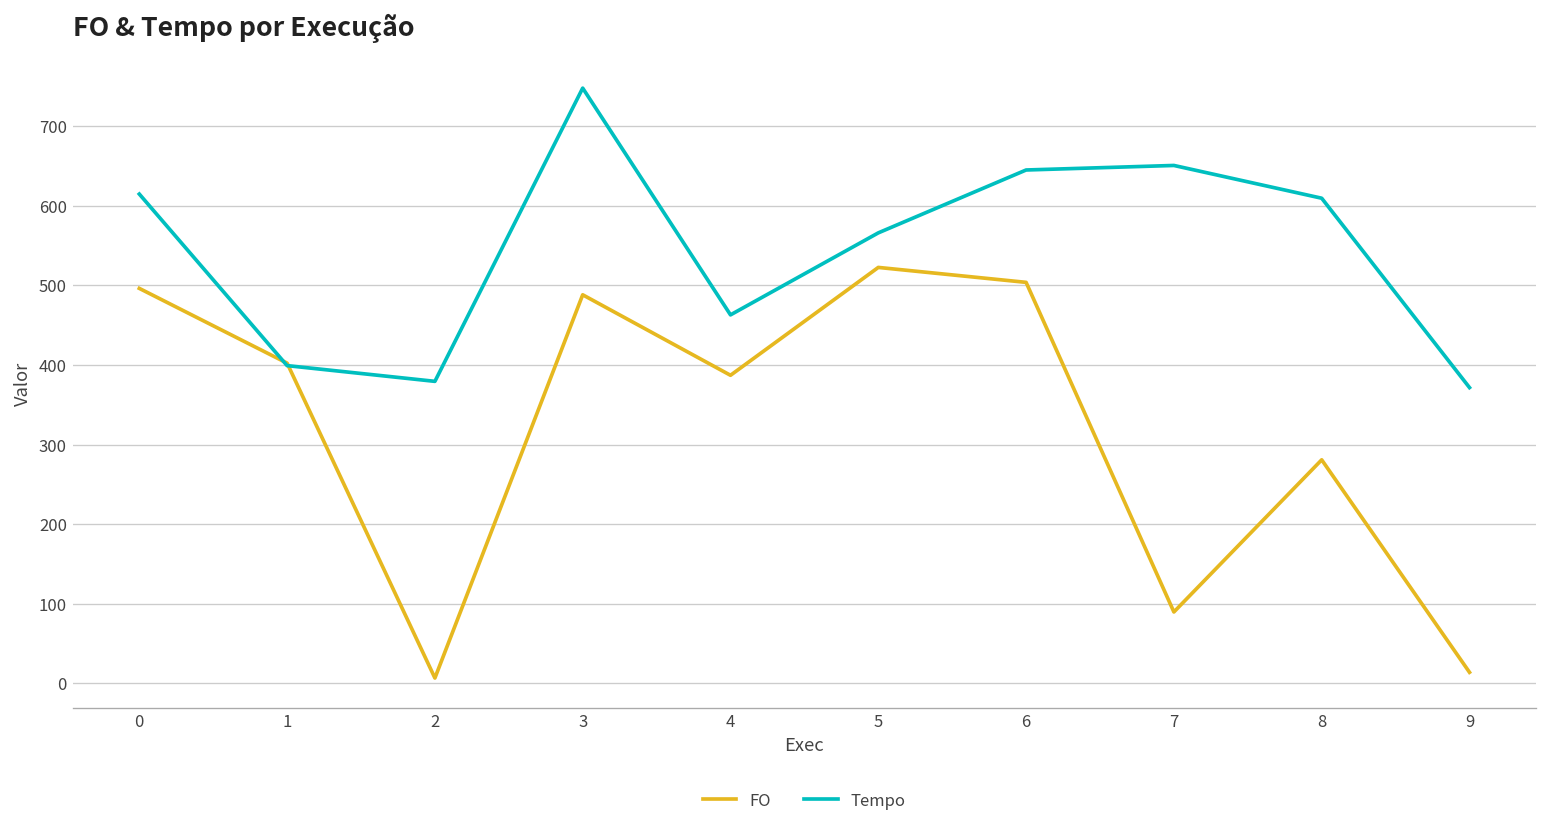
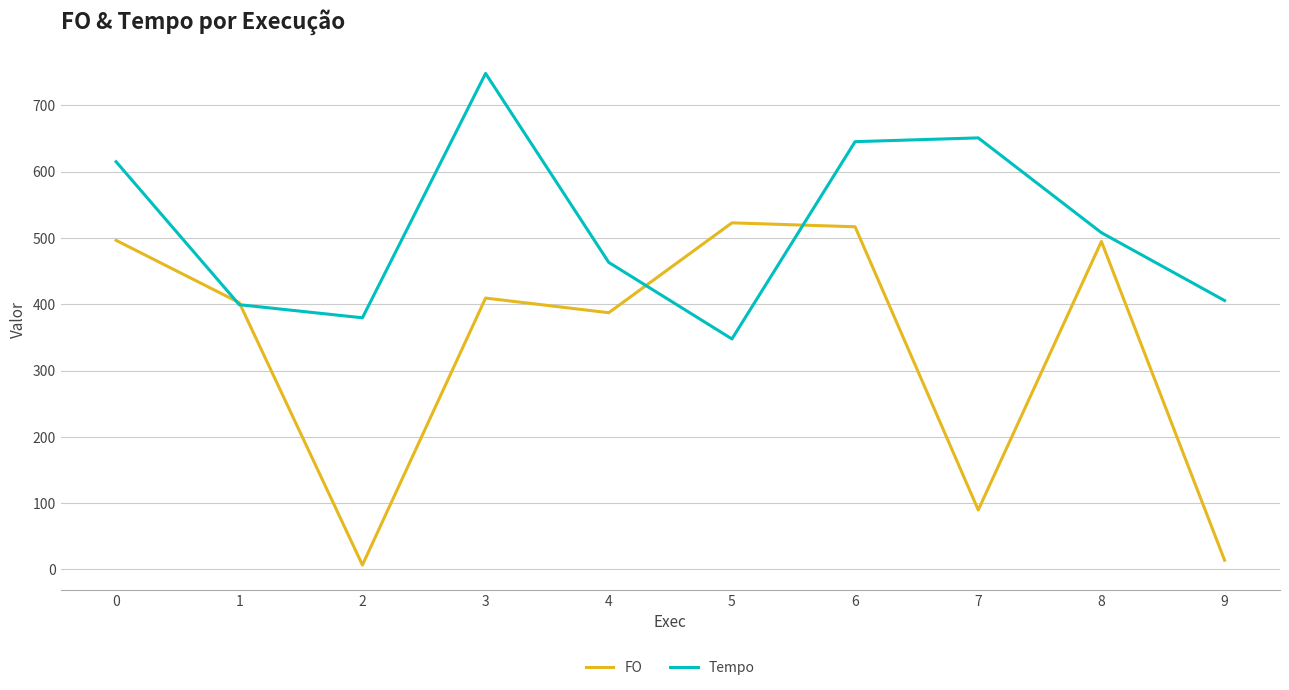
FO, 3: 490 -> 410
Tempo, 5: 570 -> 350
FO, 6: 500 -> 520
FO, 8: 280 -> 490
Tempo, 8: 610 -> 510
Tempo, 9: 370 -> 410
